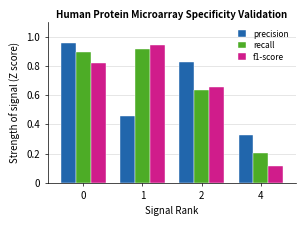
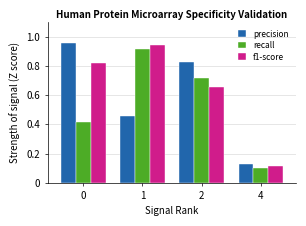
recall, 0: 0.89 -> 0.41
recall, 2: 0.63 -> 0.72
precision, 4: 0.32 -> 0.13
recall, 4: 0.20 -> 0.10
